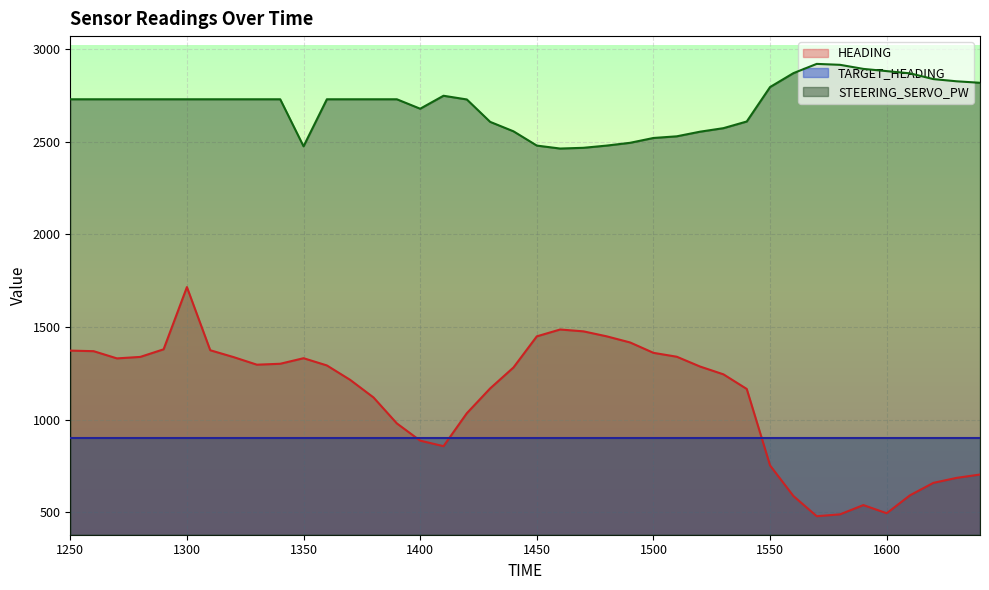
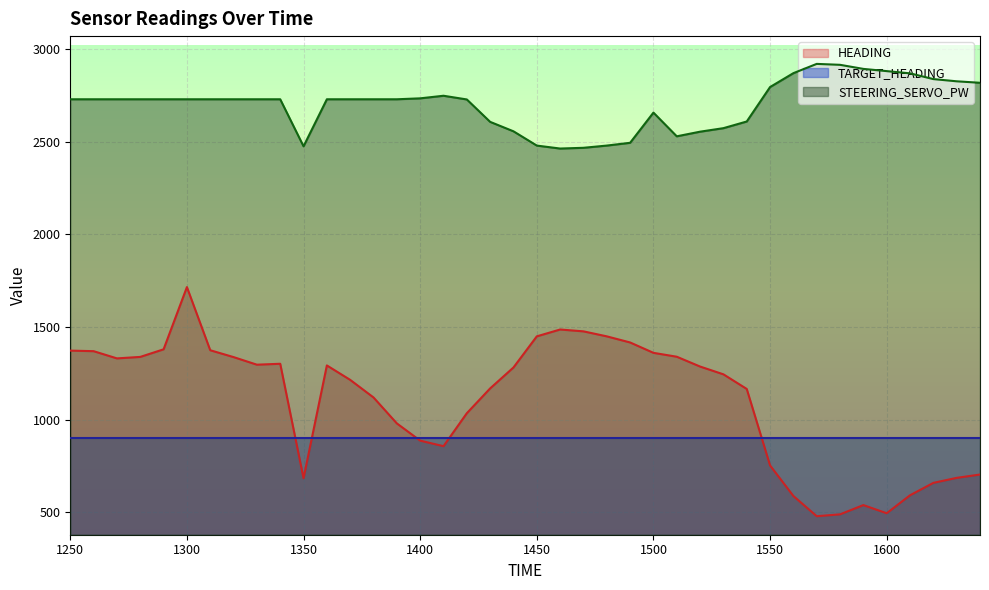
HEADING, 1350: 1330 -> 680
STEERING_SERVO_PW, 1400: 2680 -> 2740
STEERING_SERVO_PW, 1500: 2520 -> 2660
